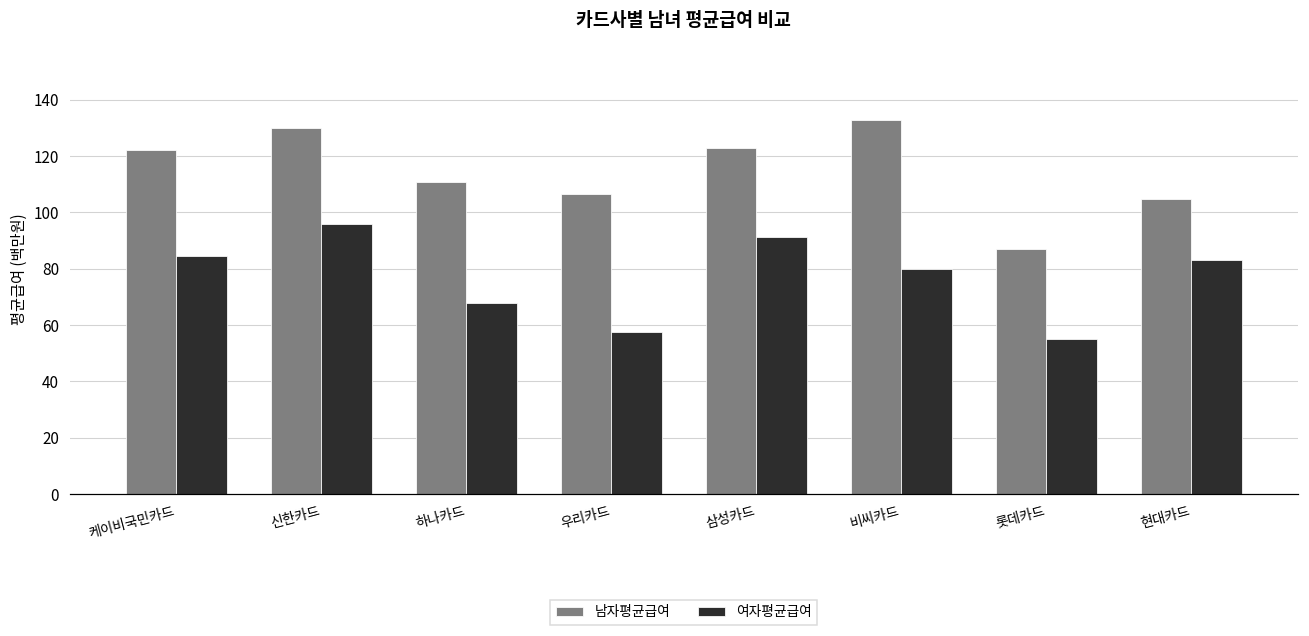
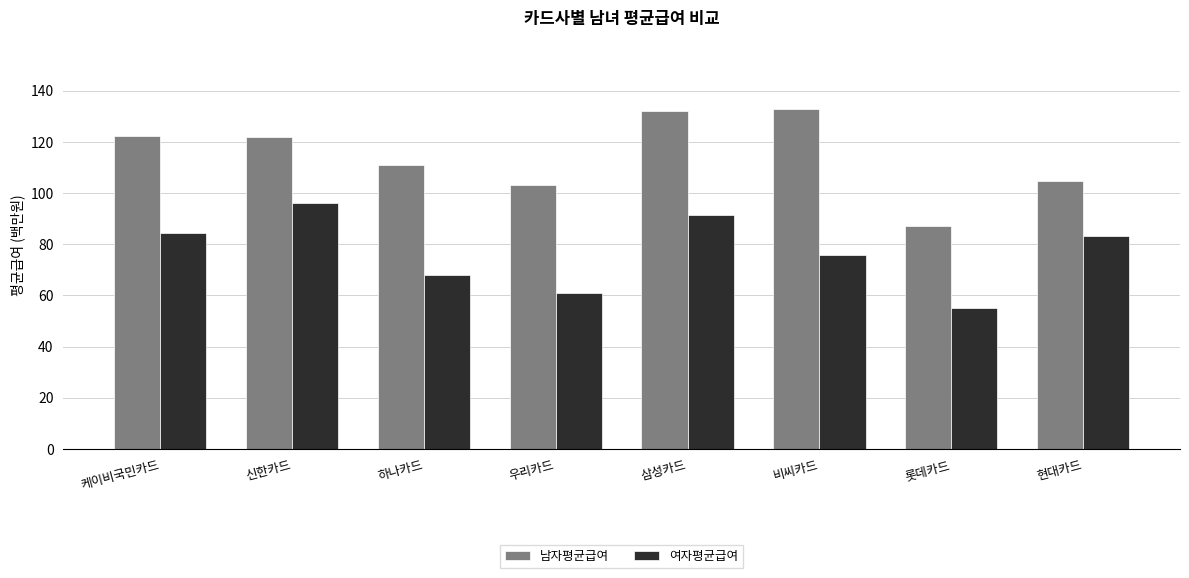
남자평균급여, 신한카드: 130 -> 122
남자평균급여, 우리카드: 107 -> 103
여자평균급여, 우리카드: 58 -> 61
남자평균급여, 삼성카드: 123 -> 132
여자평균급여, 비씨카드: 80 -> 76
